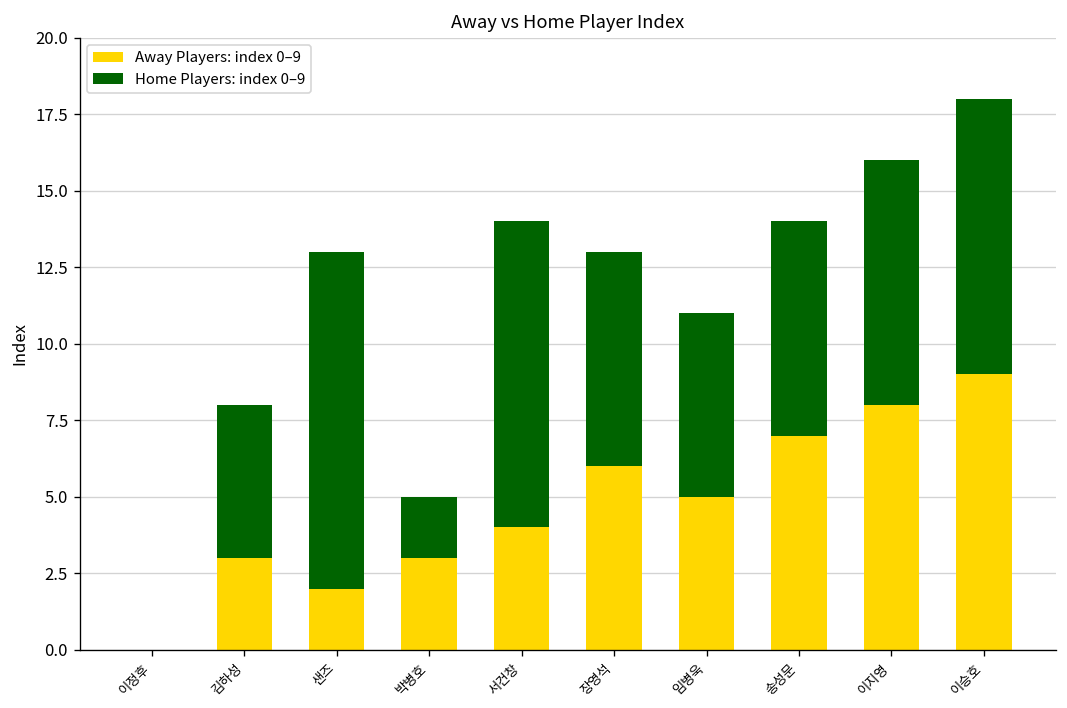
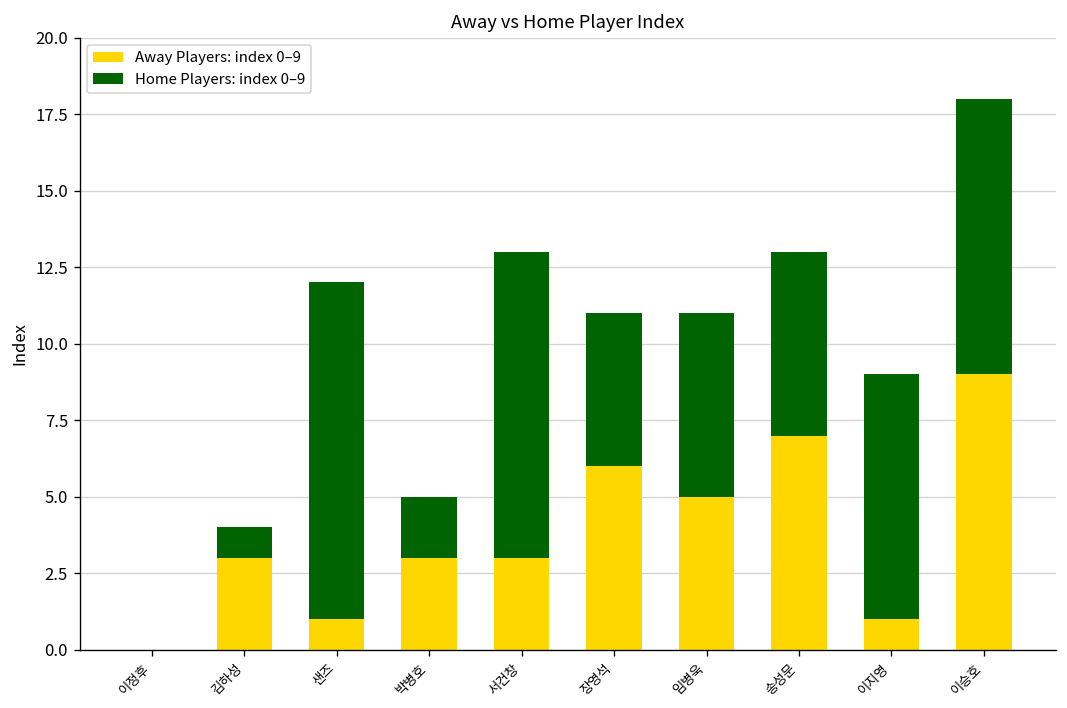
Home Players: index 0–9, 김하성: 5 -> 1
Away Players: index 0–9, 샌즈: 2 -> 1
Away Players: index 0–9, 서건창: 4 -> 3
Home Players: index 0–9, 장영석: 7 -> 5
Home Players: index 0–9, 송성문: 7 -> 6
Away Players: index 0–9, 이지영: 8 -> 1
